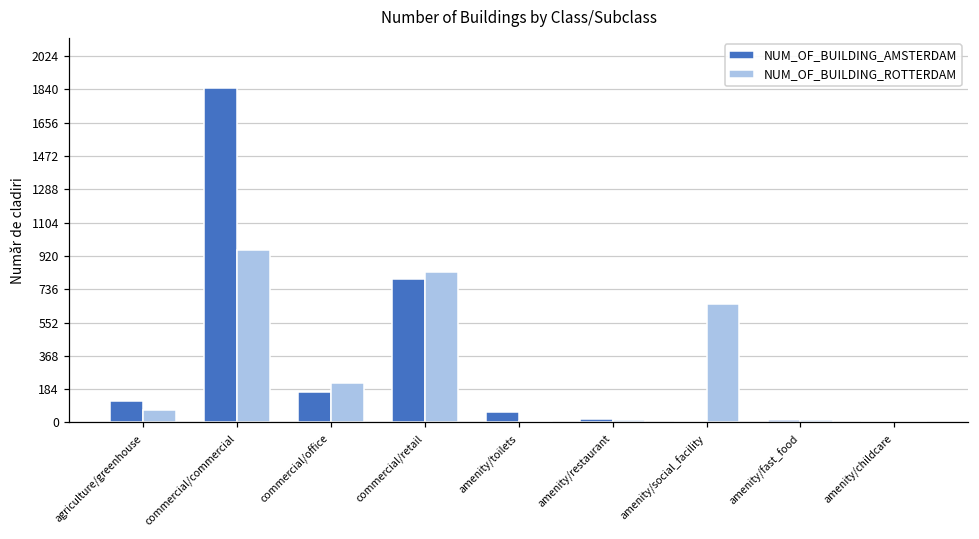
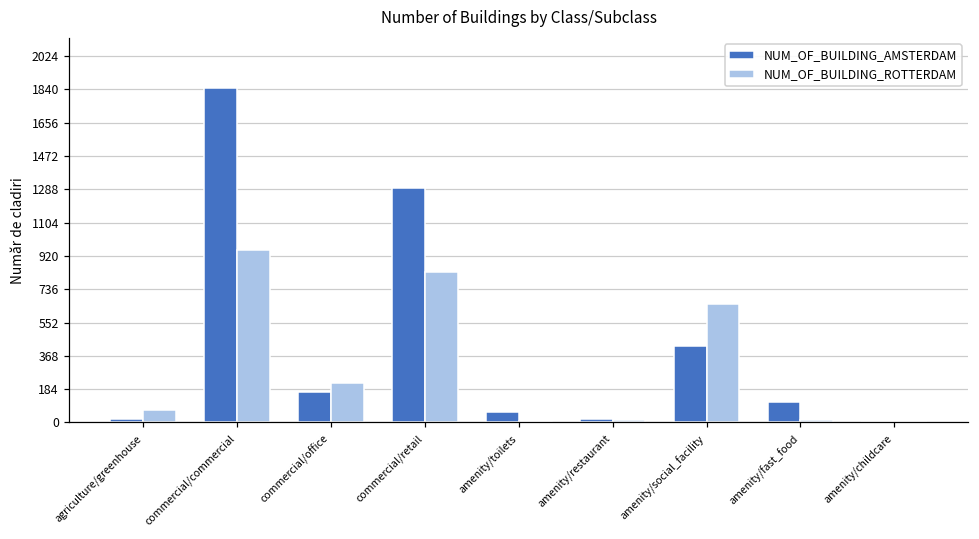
NUM_OF_BUILDING_AMSTERDAM, agriculture/greenhouse: 120 -> 20
NUM_OF_BUILDING_AMSTERDAM, commercial/retail: 790 -> 1290
NUM_OF_BUILDING_AMSTERDAM, amenity/social_facility: 0 -> 420
NUM_OF_BUILDING_AMSTERDAM, amenity/fast_food: 10 -> 110
